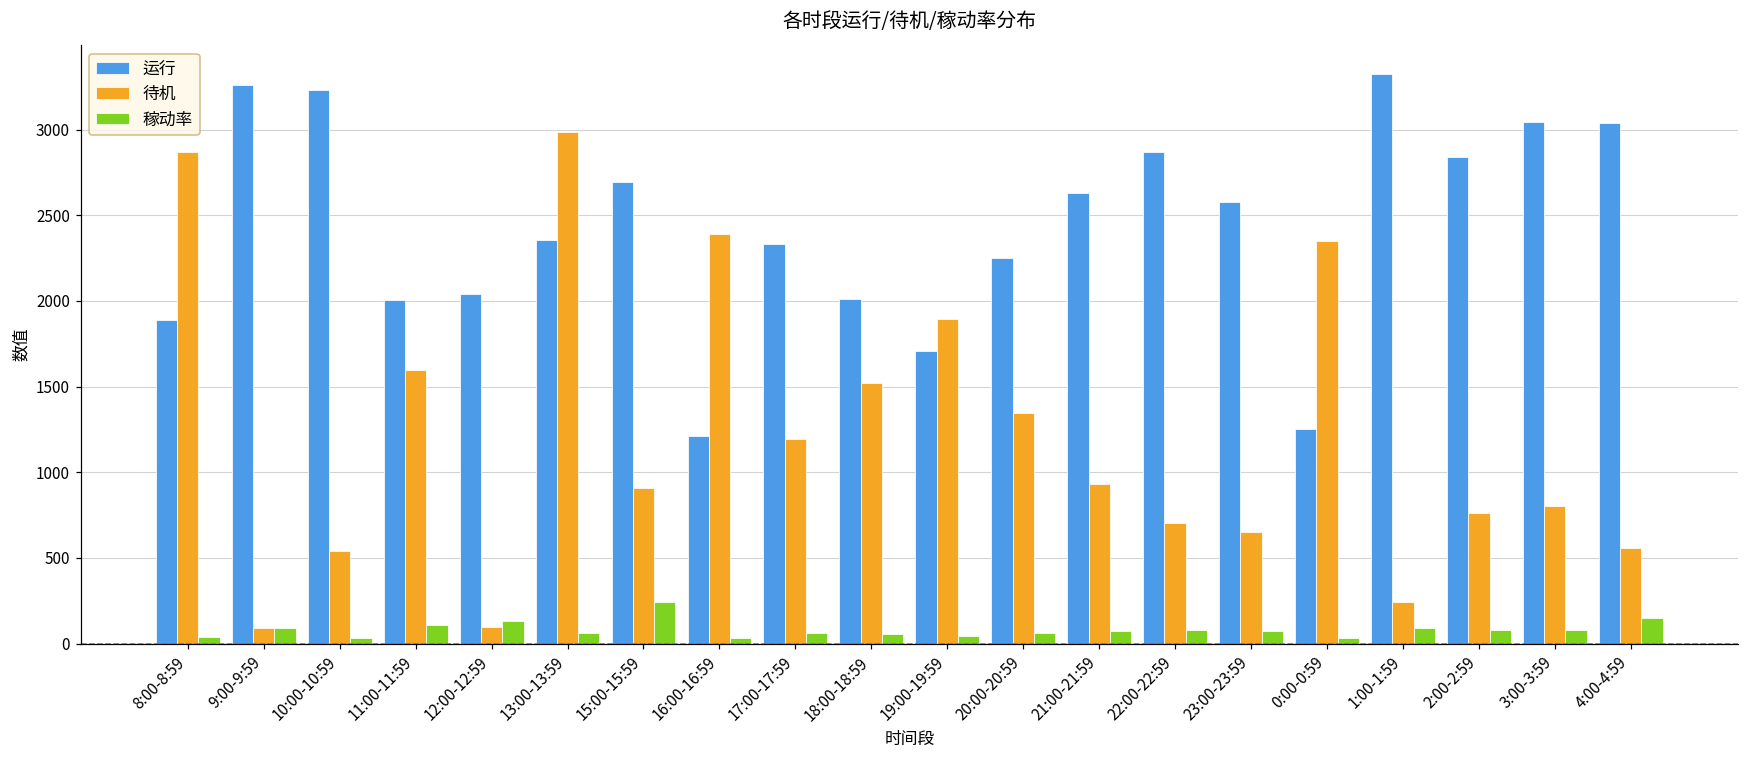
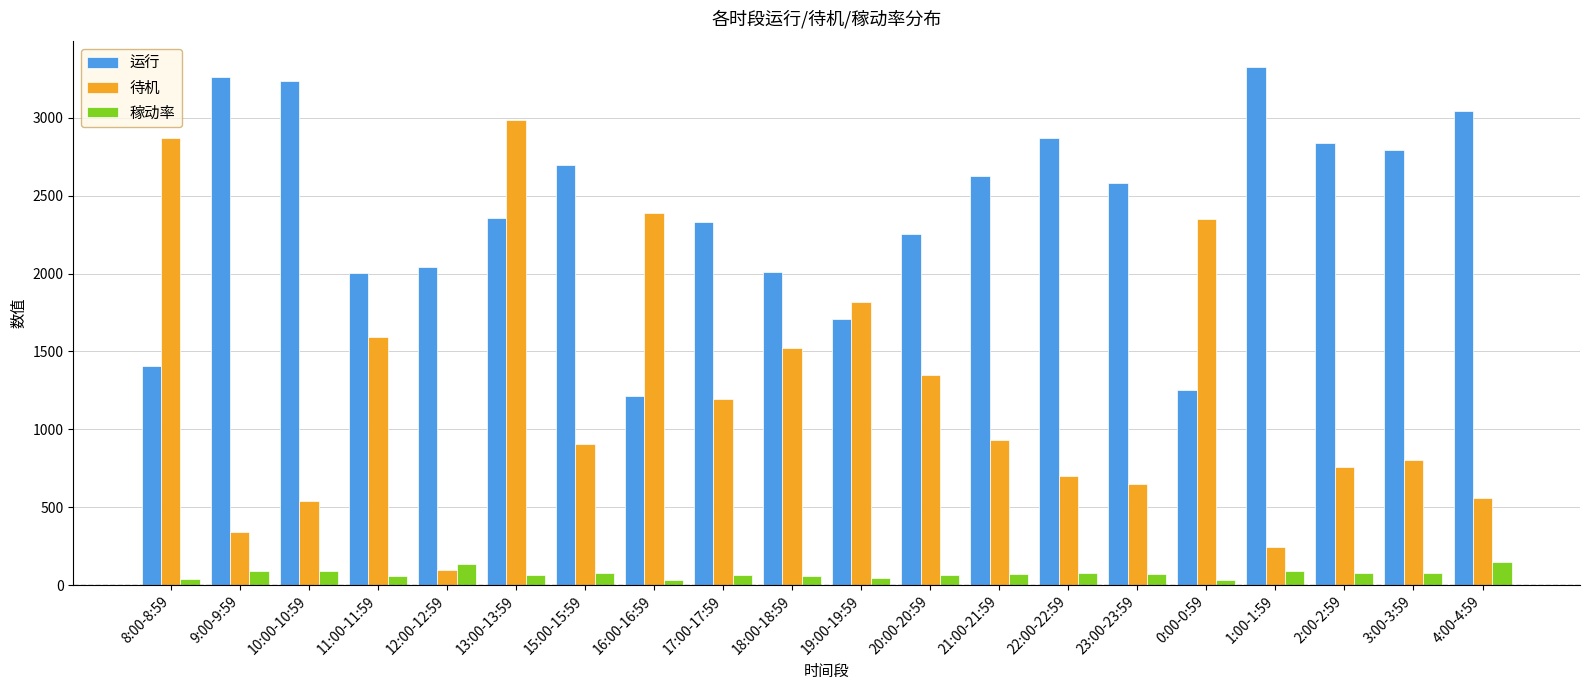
运行, 8:00-8:59: 1890 -> 1410
待机, 9:00-9:59: 90 -> 340
稼动率, 10:00-10:59: 40 -> 90
稼动率, 11:00-11:59: 110 -> 60
稼动率, 15:00-15:59: 240 -> 80
待机, 19:00-19:59: 1890 -> 1820
运行, 3:00-3:59: 3040 -> 2800
